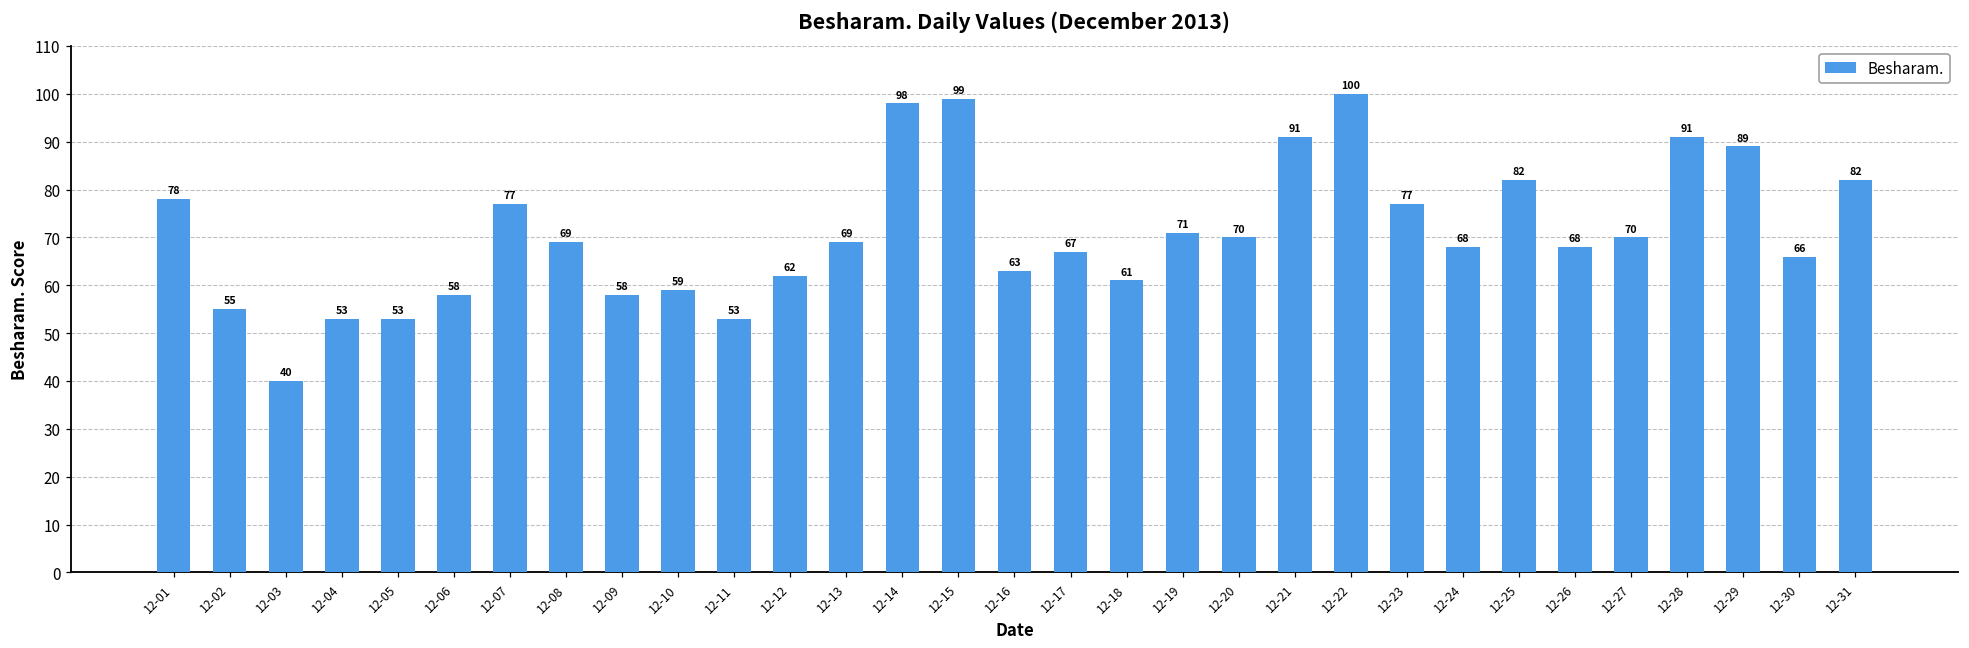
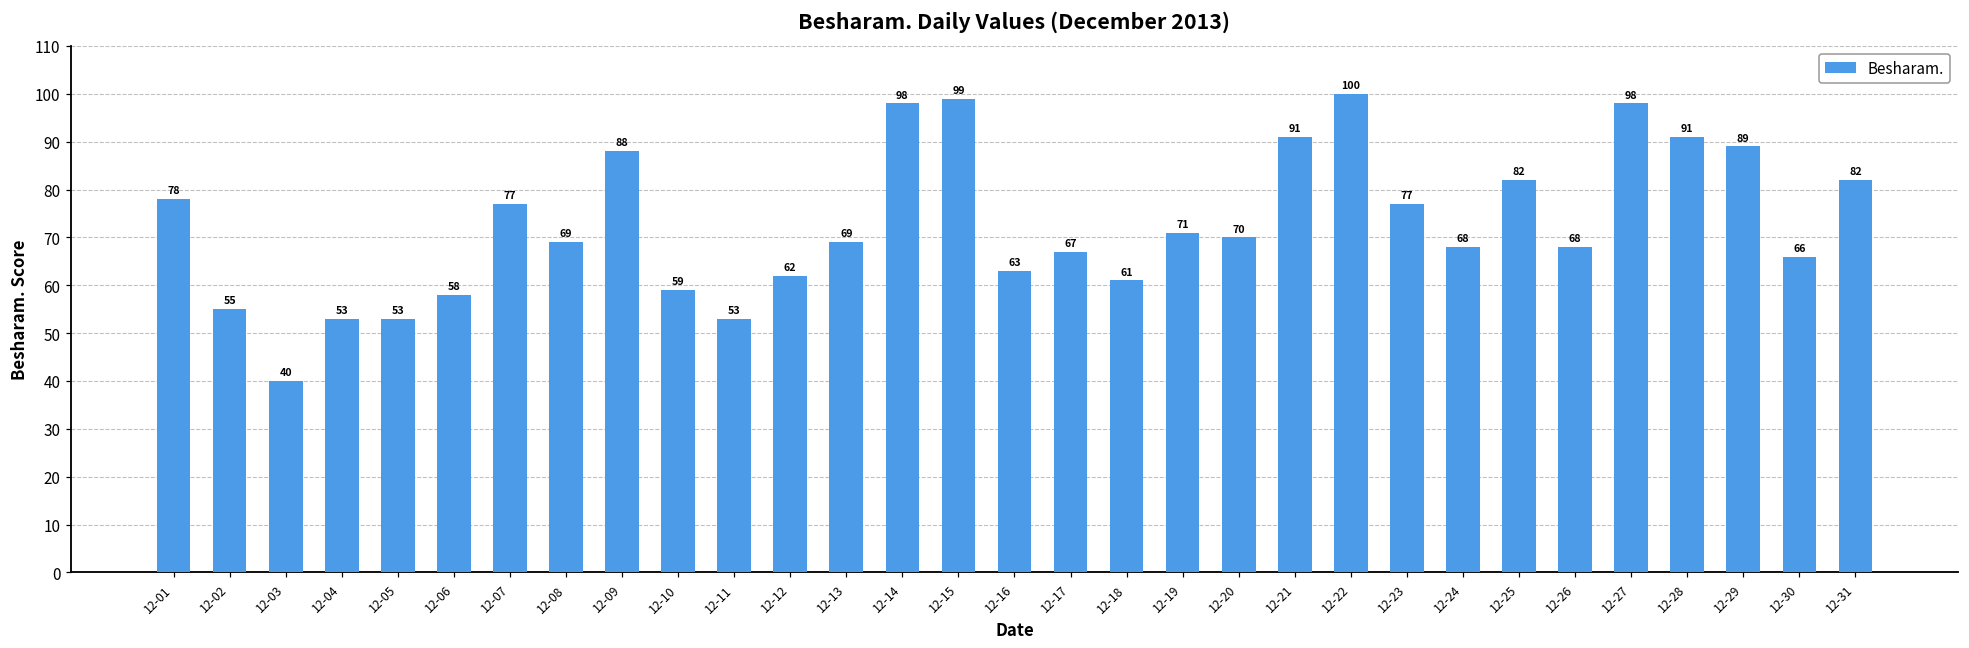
12-09: 58 -> 88
12-27: 70 -> 98
